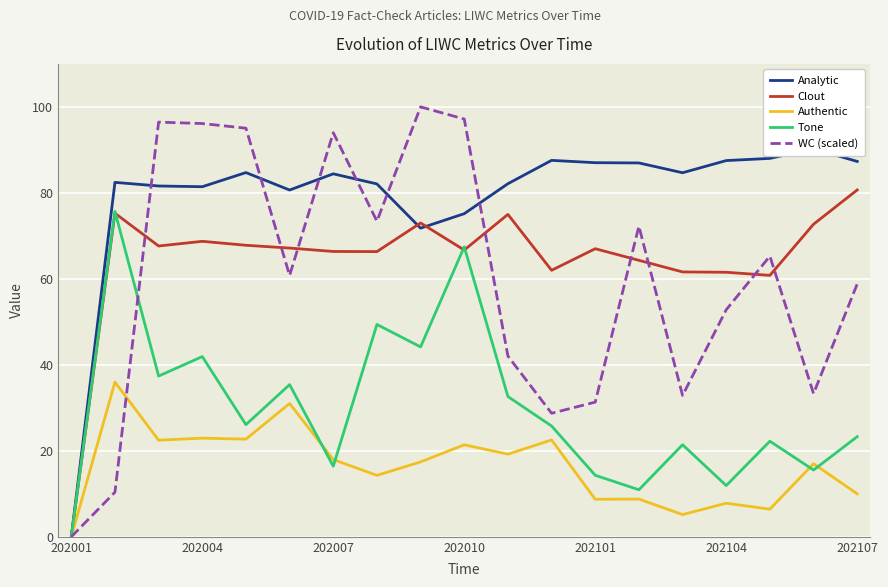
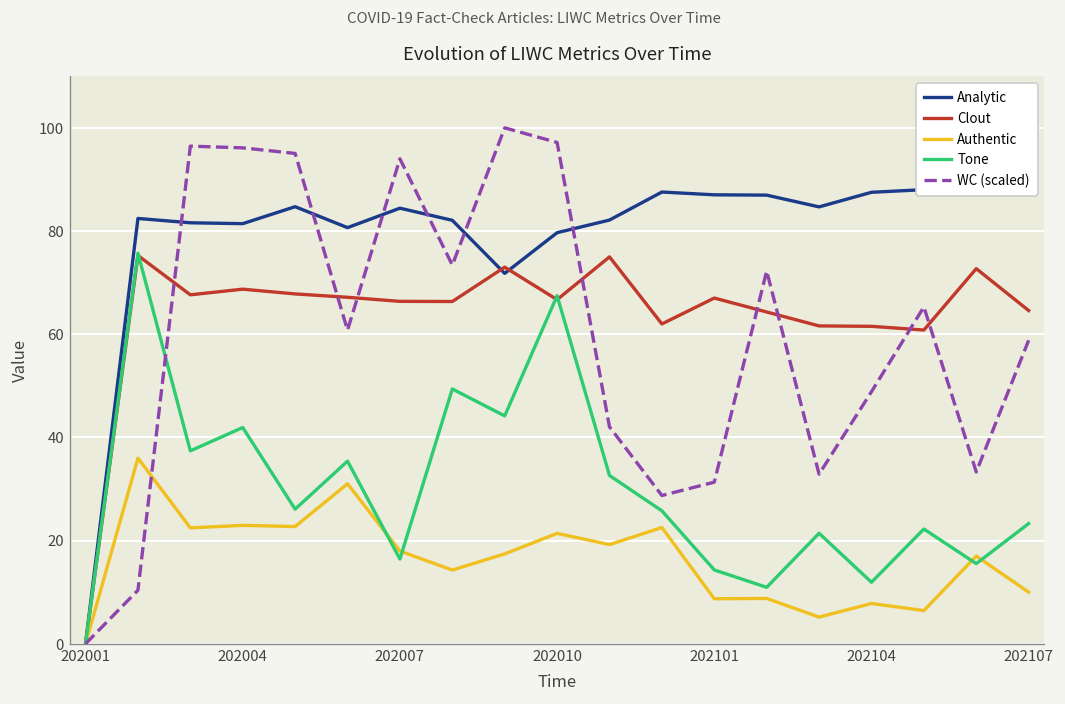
Analytic, 202010: 75 -> 80
WC (scaled), 202104: 53 -> 49
Clout, 202107: 81 -> 65
